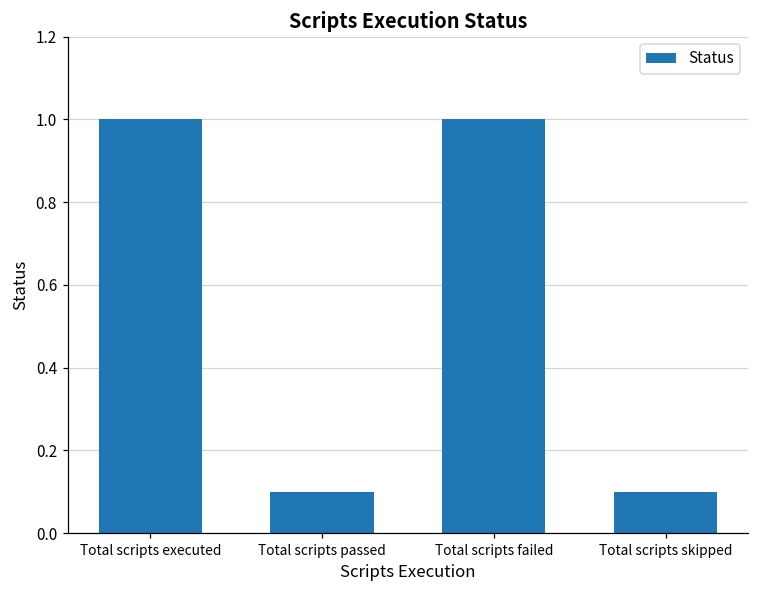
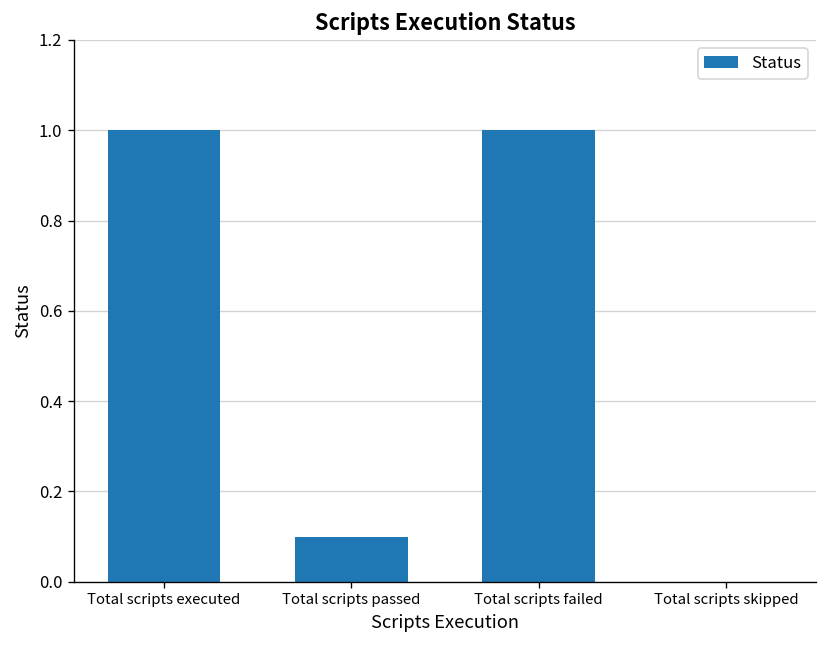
Total scripts skipped: 0.1 -> 0.0
